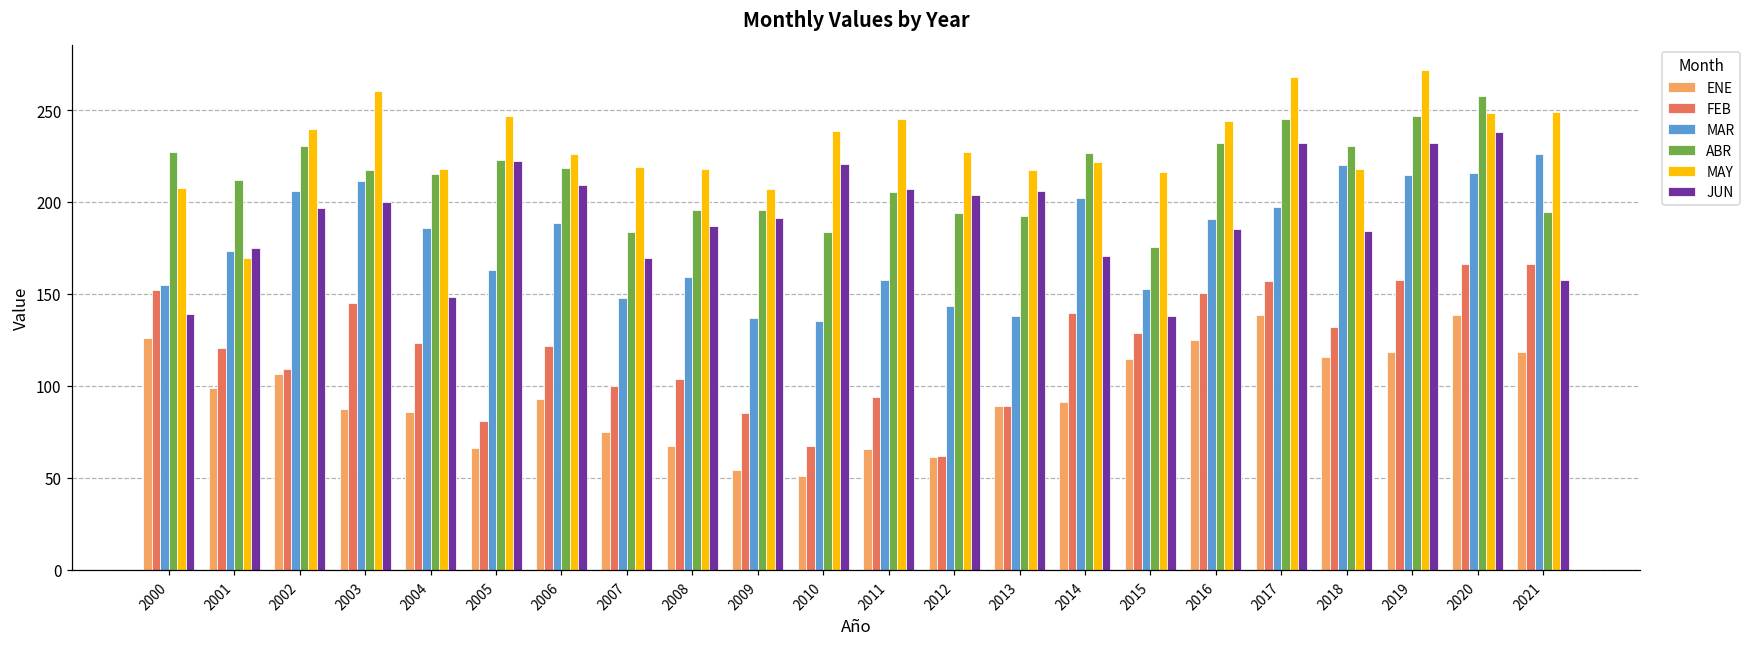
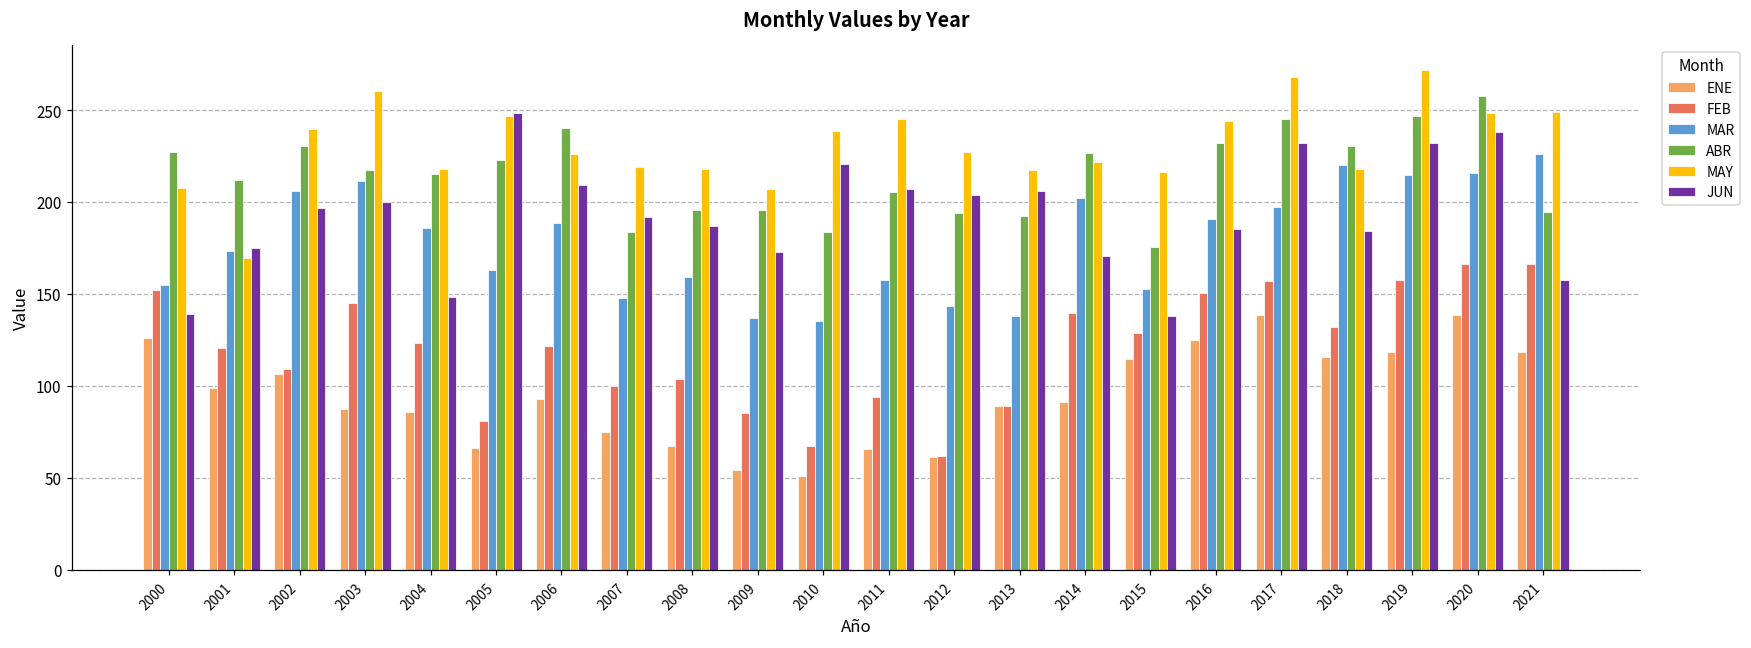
JUN, 2005: 222 -> 248
ABR, 2006: 218 -> 240
JUN, 2007: 170 -> 192
JUN, 2009: 191 -> 173
